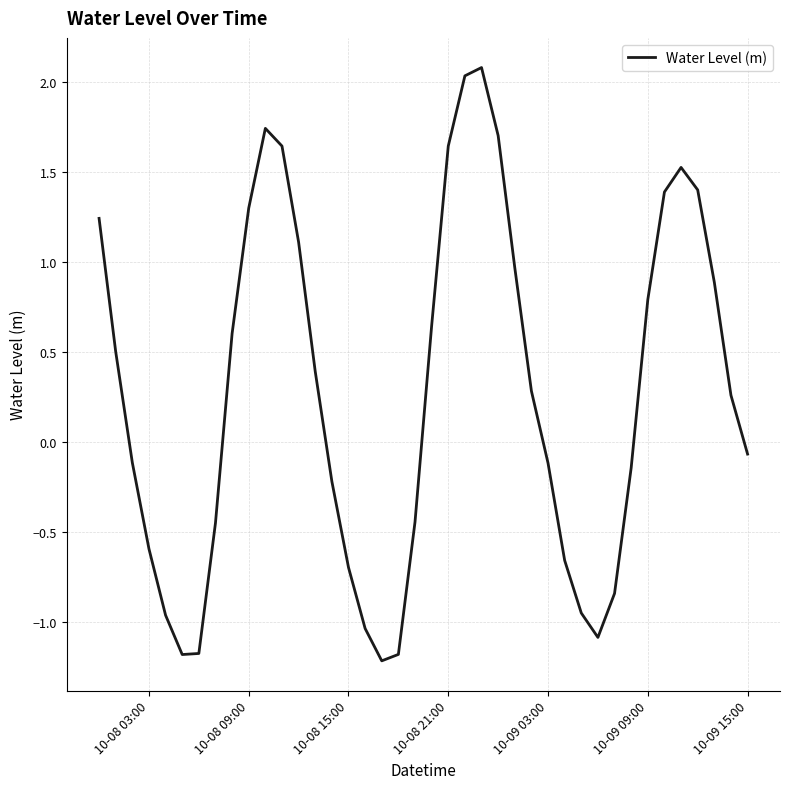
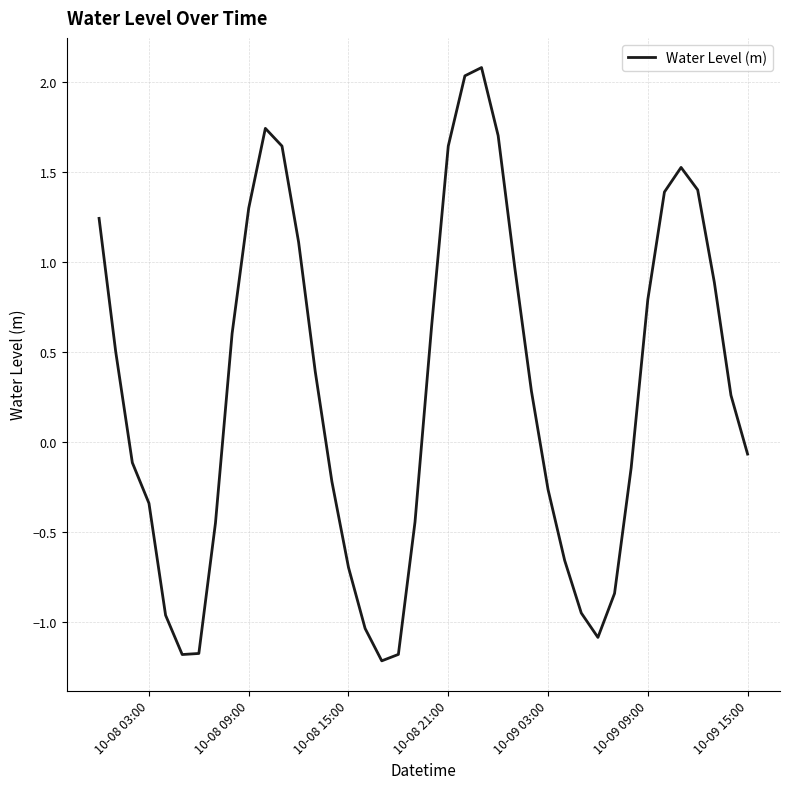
10-08 03:00: -0.60 -> -0.34
10-09 03:00: -0.12 -> -0.26
